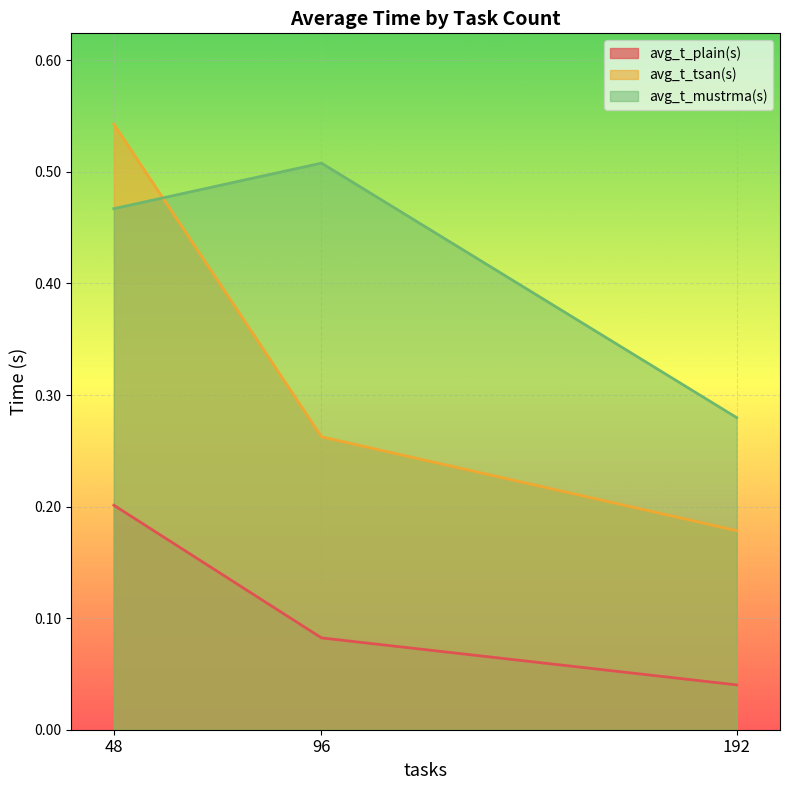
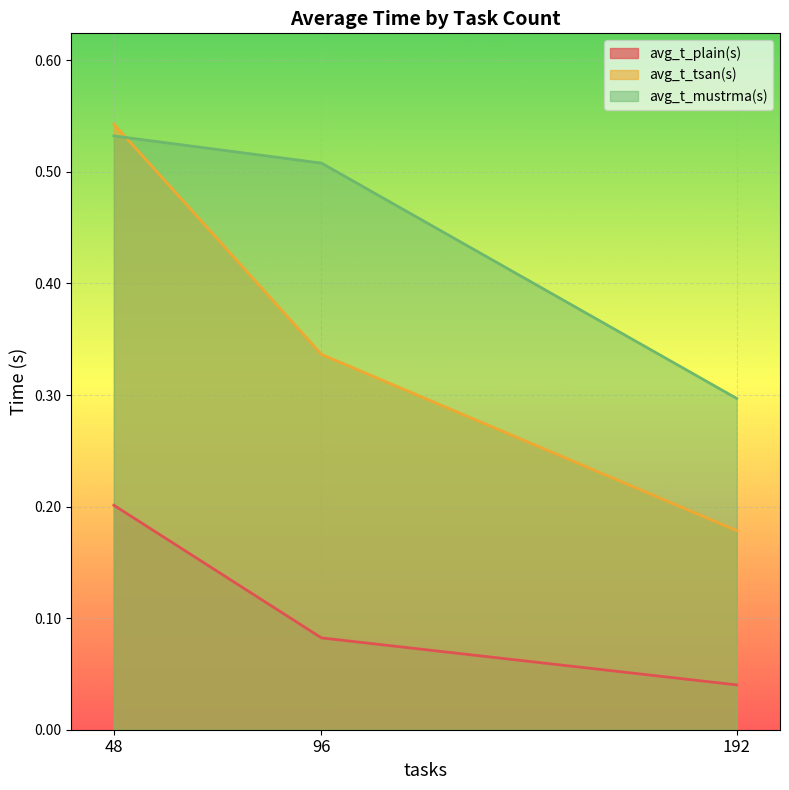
avg_t_mustrma(s), 48: 0.467 -> 0.532
avg_t_tsan(s), 96: 0.263 -> 0.336
avg_t_mustrma(s), 192: 0.280 -> 0.297
